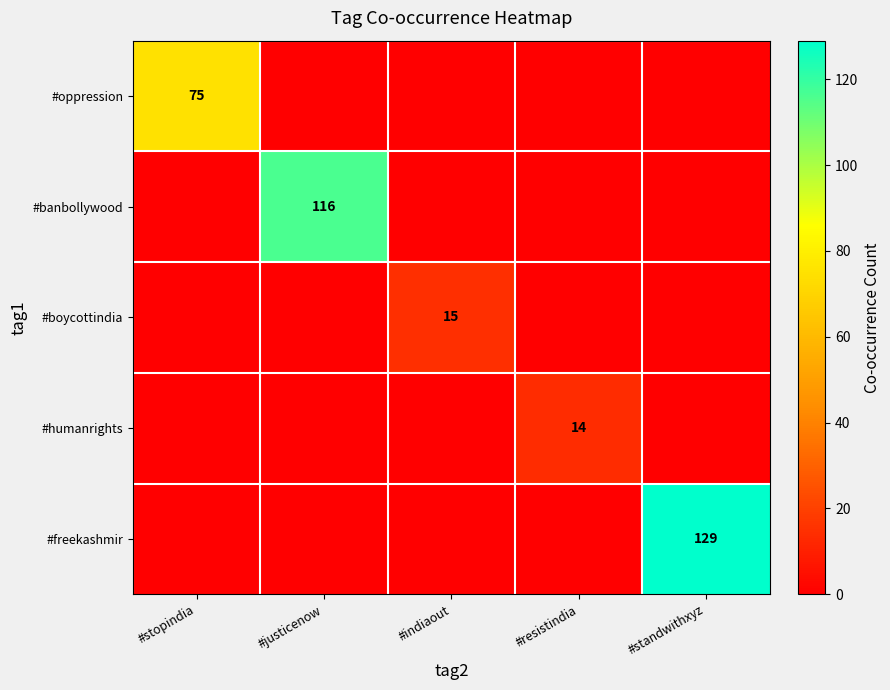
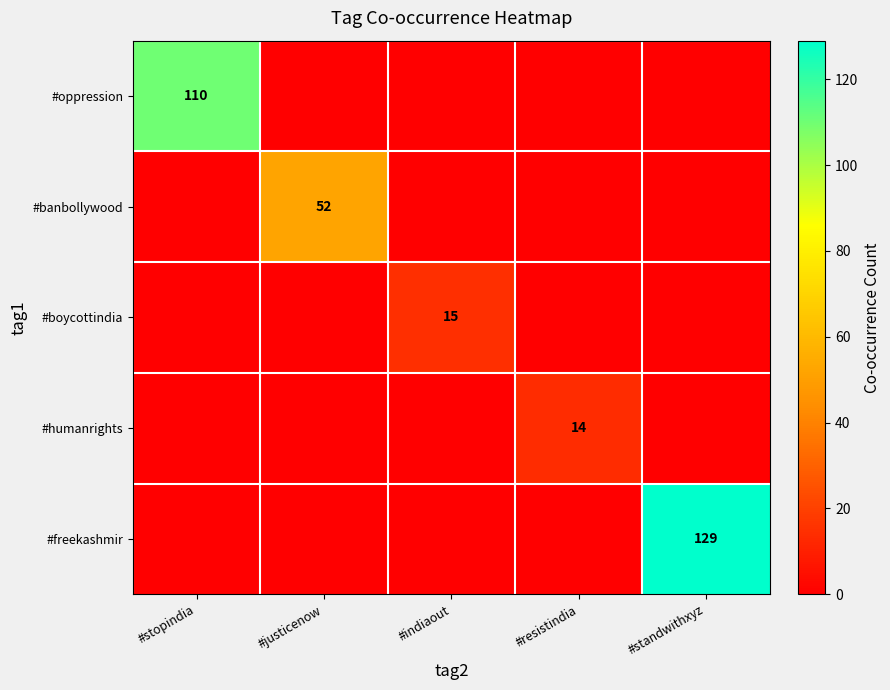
#oppression, #stopindia: 75 -> 110
#banbollywood, #justicenow: 116 -> 52
